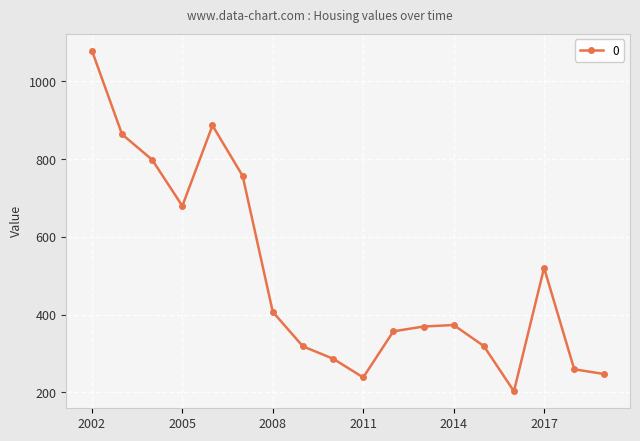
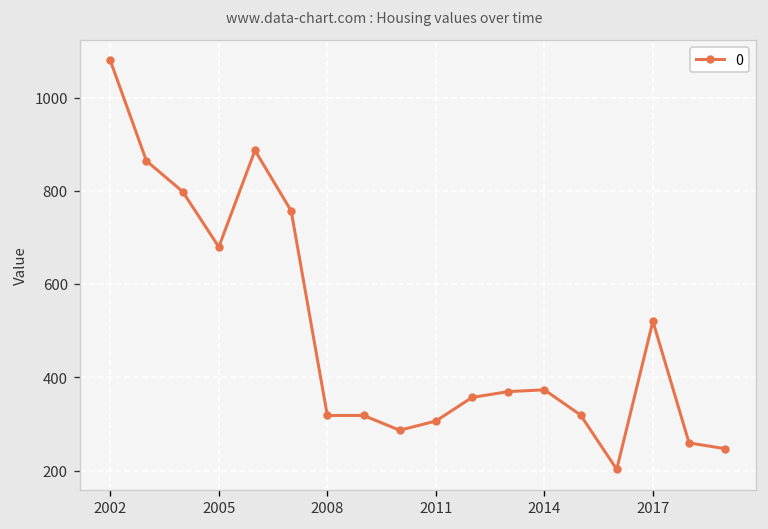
2008: 410 -> 320
2011: 240 -> 310
